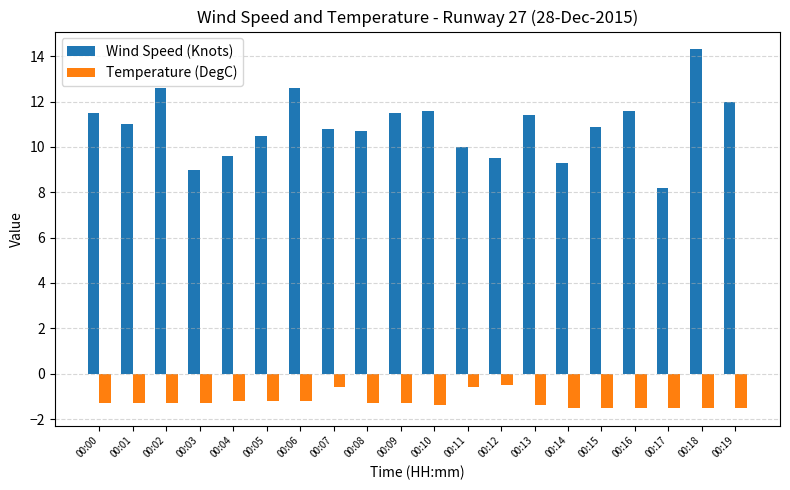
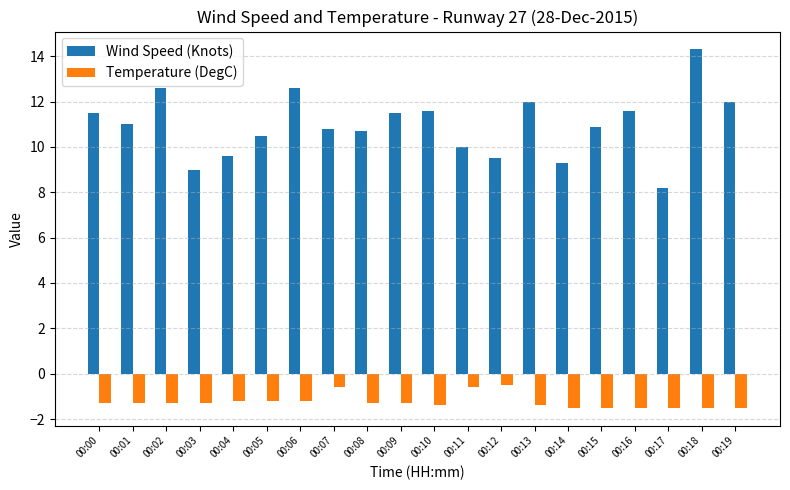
Wind Speed (Knots), 00:13: 11.4 -> 12.0
